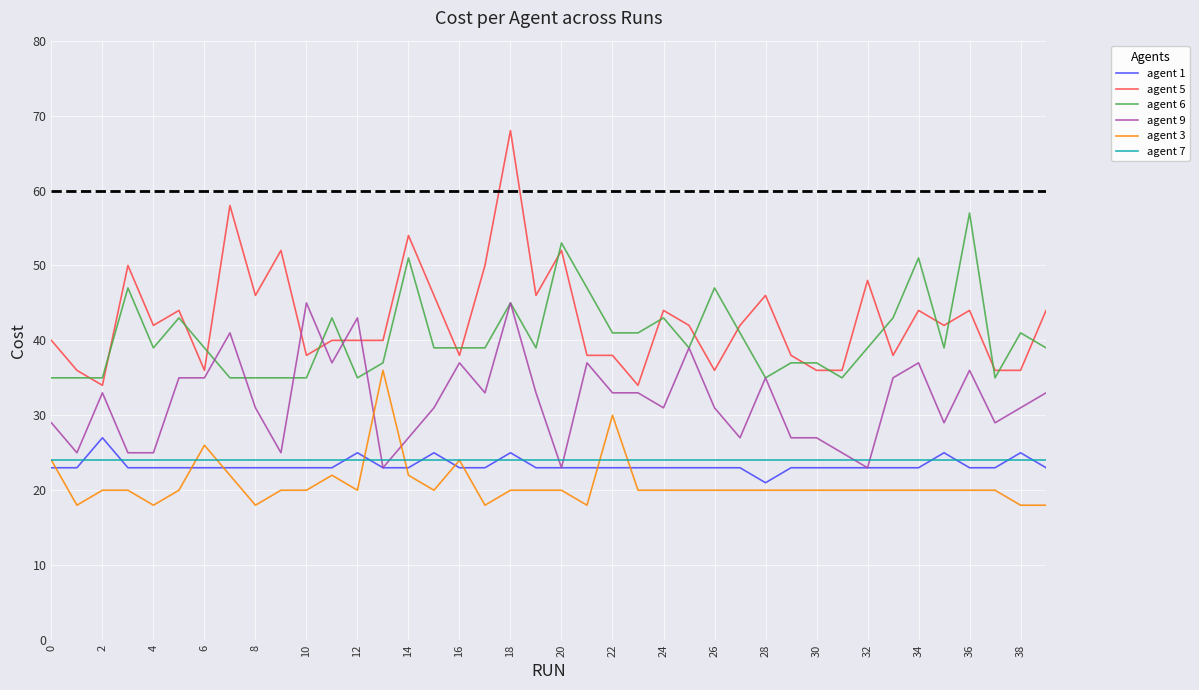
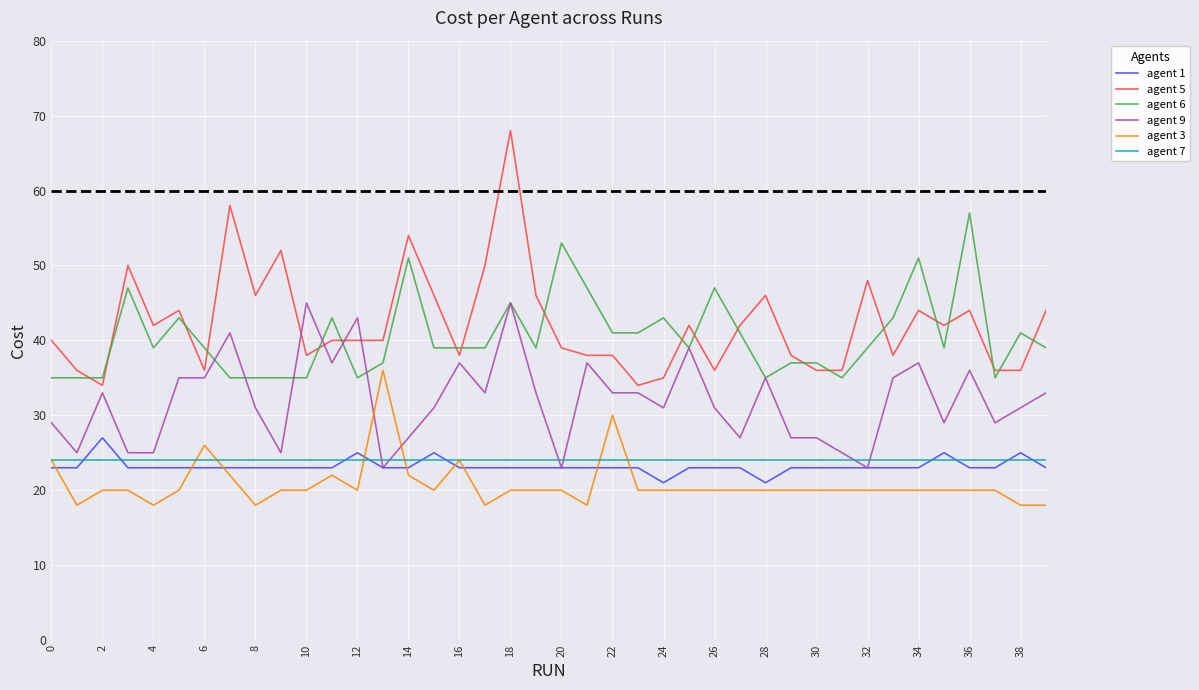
agent 1, 18: 25 -> 23
agent 5, 20: 52 -> 39
agent 1, 24: 23 -> 21
agent 5, 24: 44 -> 35
